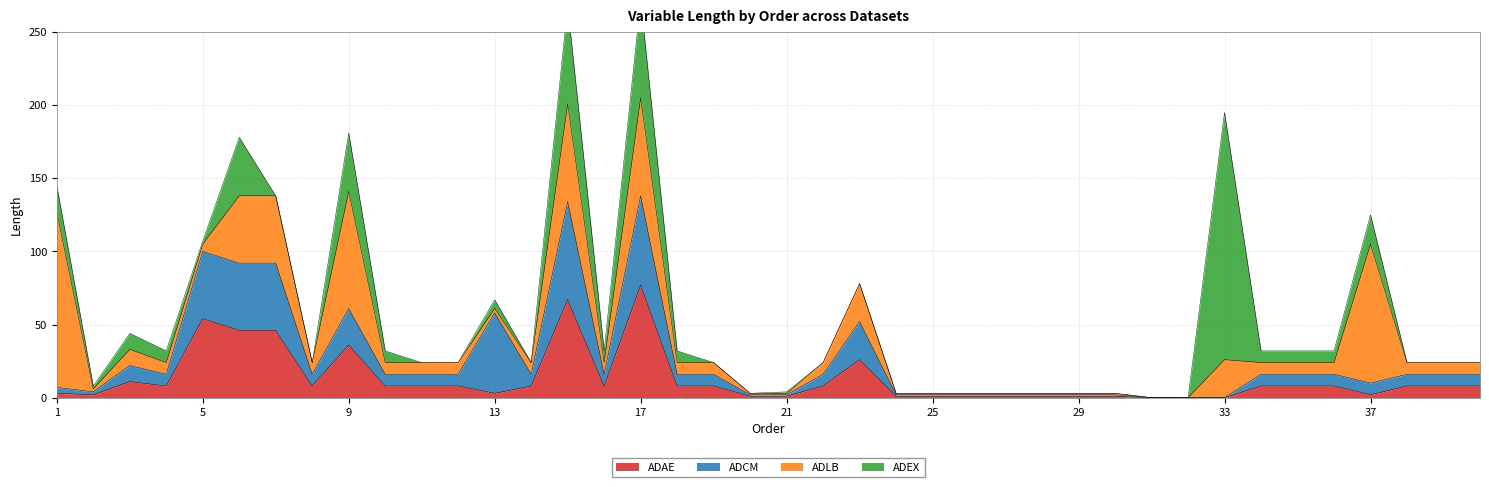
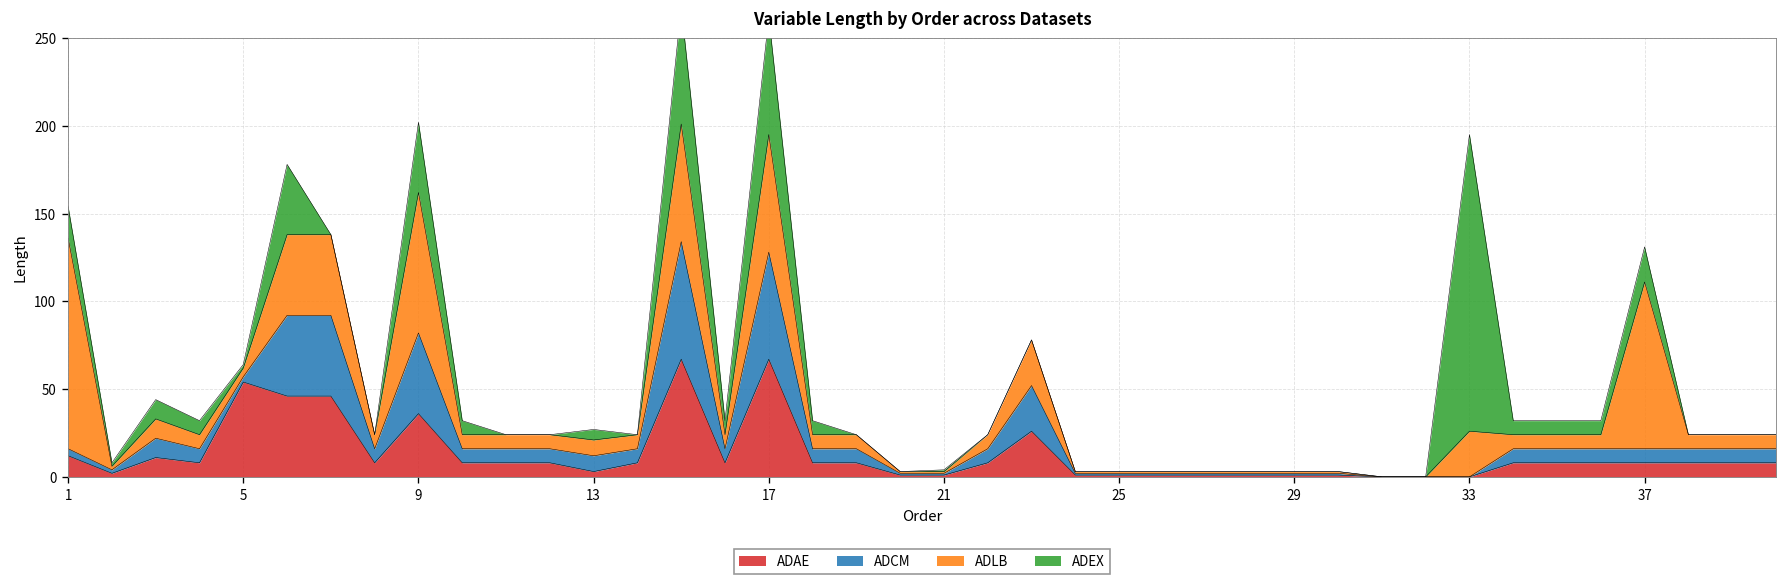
ADAE, 1: 3 -> 12
ADCM, 5: 46 -> 3
ADCM, 9: 25 -> 46
ADCM, 13: 55 -> 9
ADLB, 13: 3 -> 9
ADAE, 17: 77 -> 67
ADAE, 37: 2 -> 8
